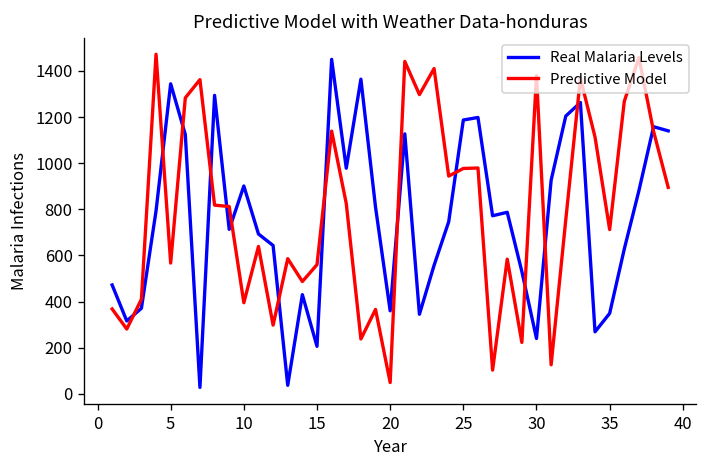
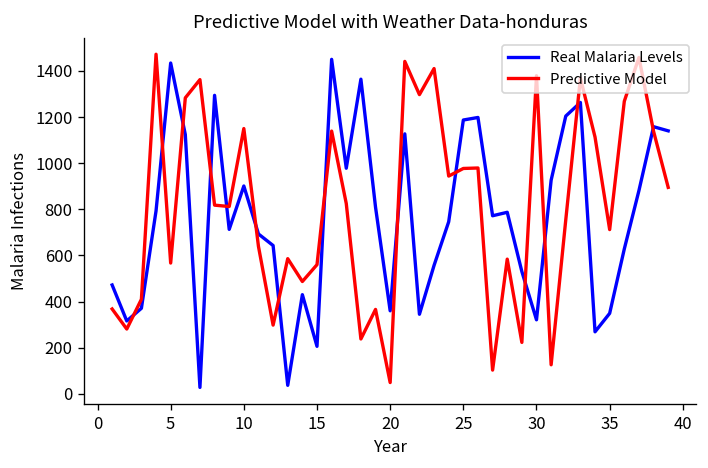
Real Malaria Levels, 5: 1340 -> 1430
Predictive Model, 10: 400 -> 1150
Real Malaria Levels, 30: 240 -> 320
